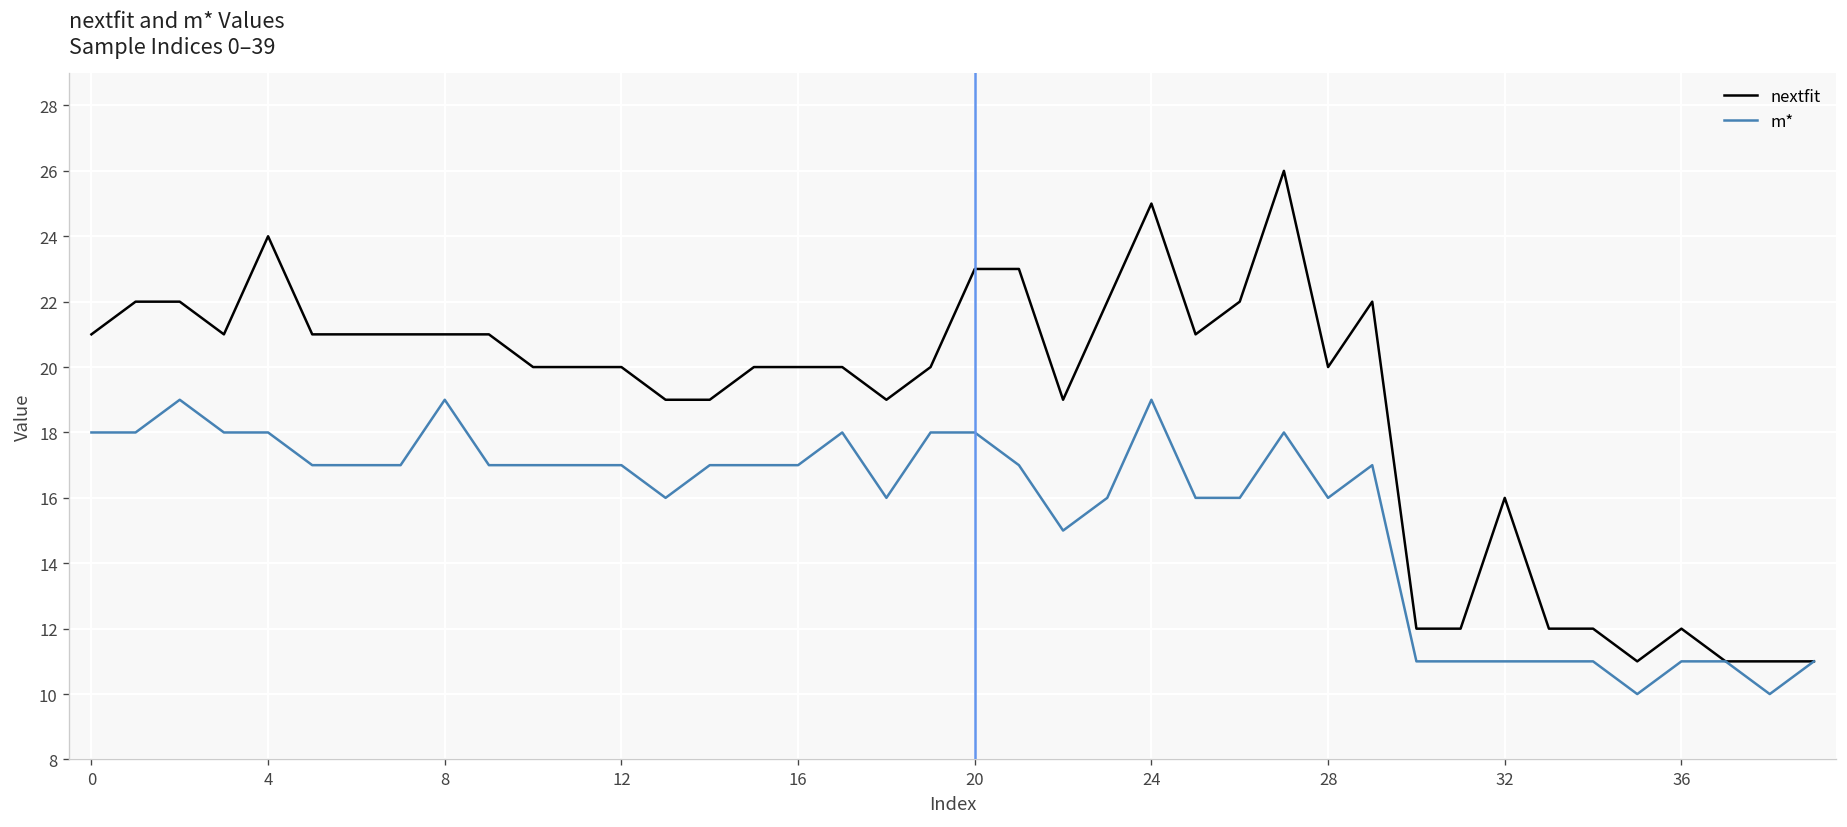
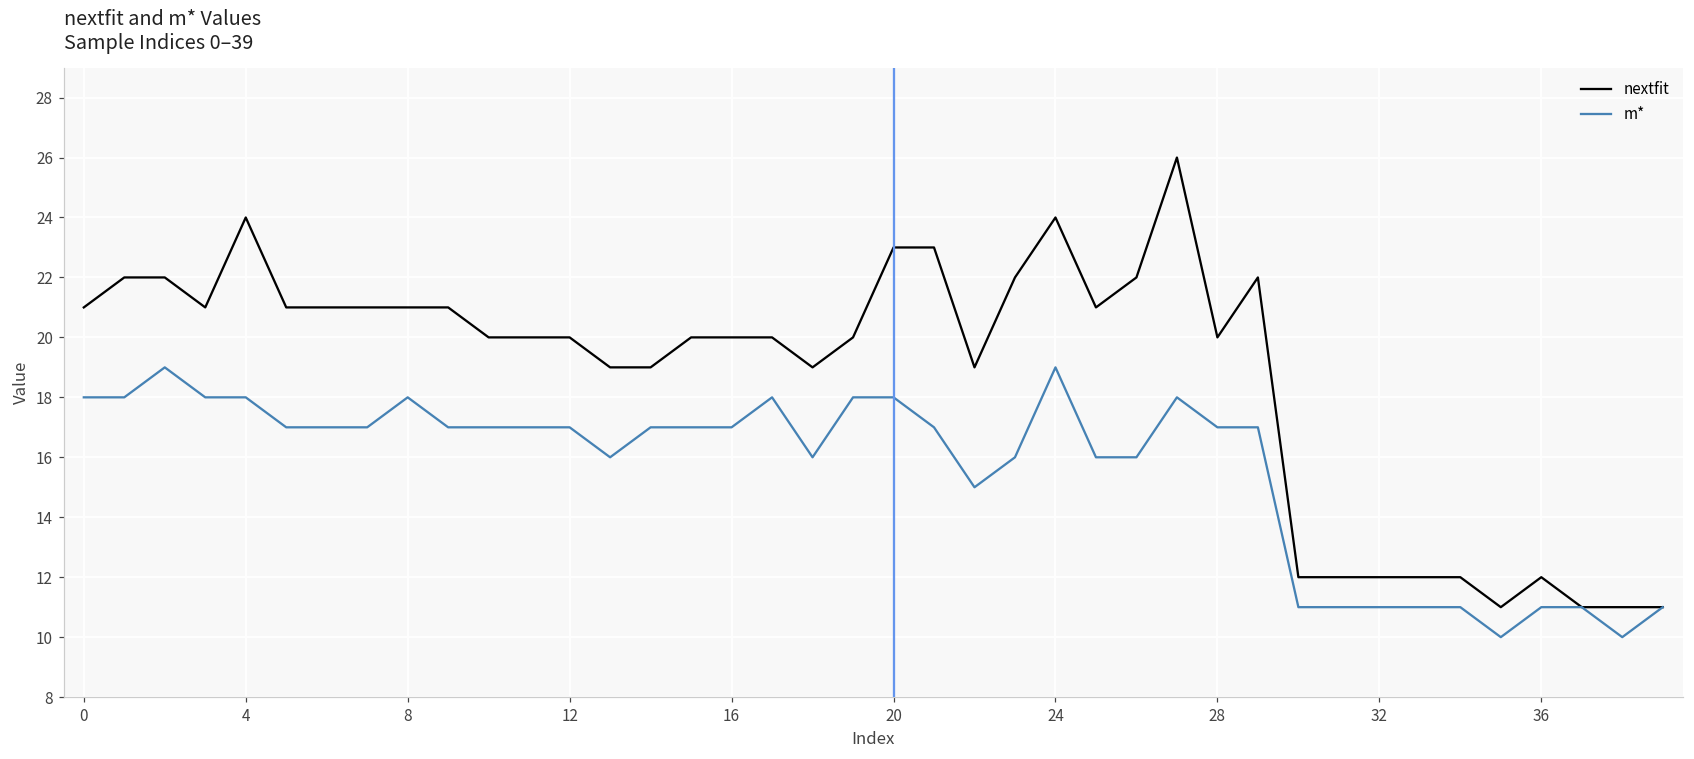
m*, 8: 19 -> 18
nextfit, 24: 25 -> 24
m*, 28: 16 -> 17
nextfit, 32: 16 -> 12
